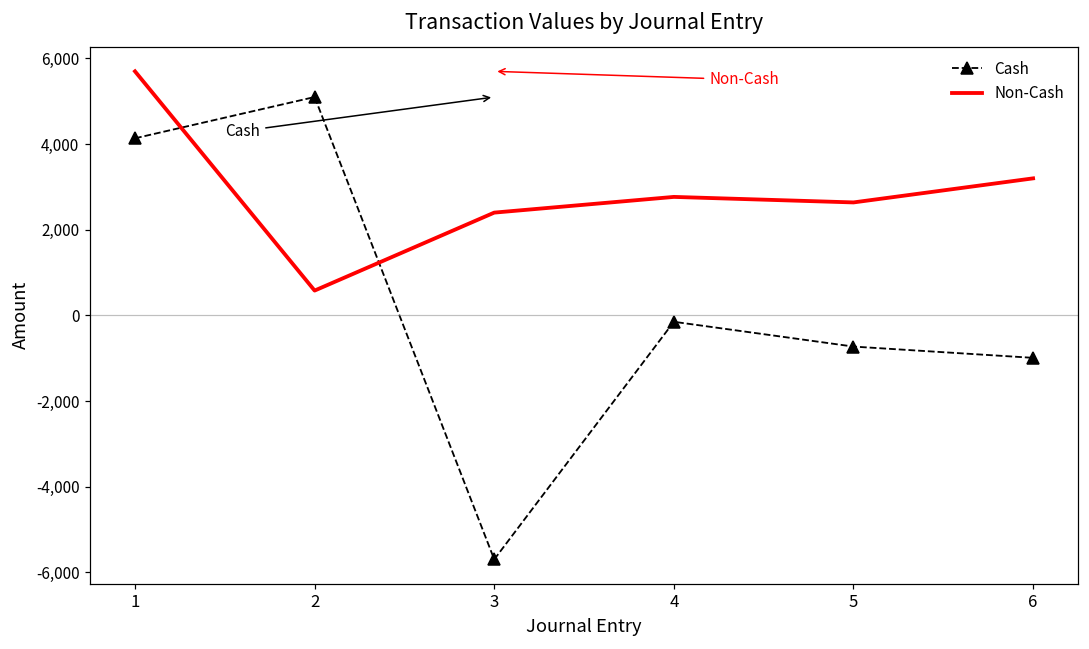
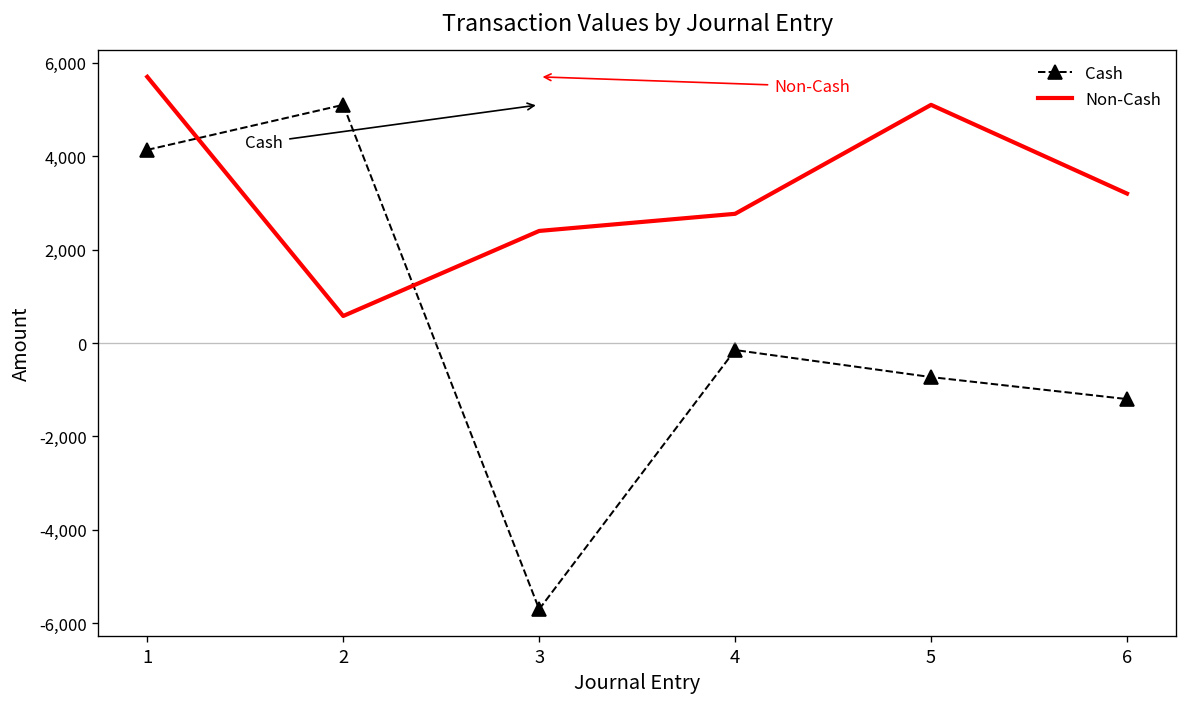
Non-Cash, 5: 2,600 -> 5,100
Cash, 6: -1,000 -> -1,200
